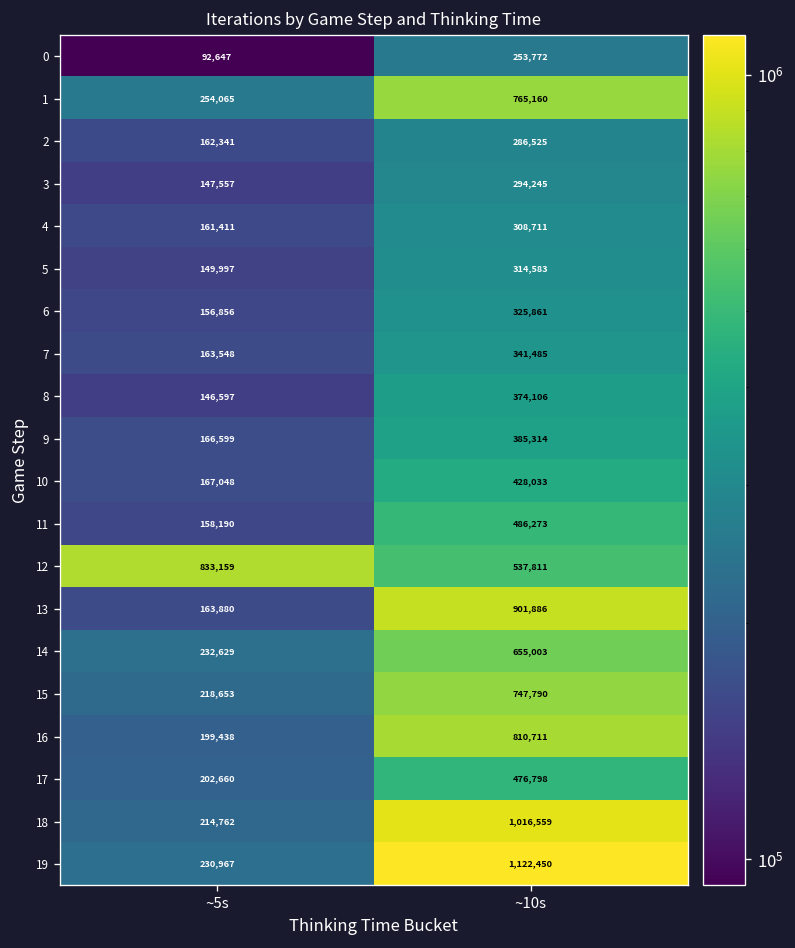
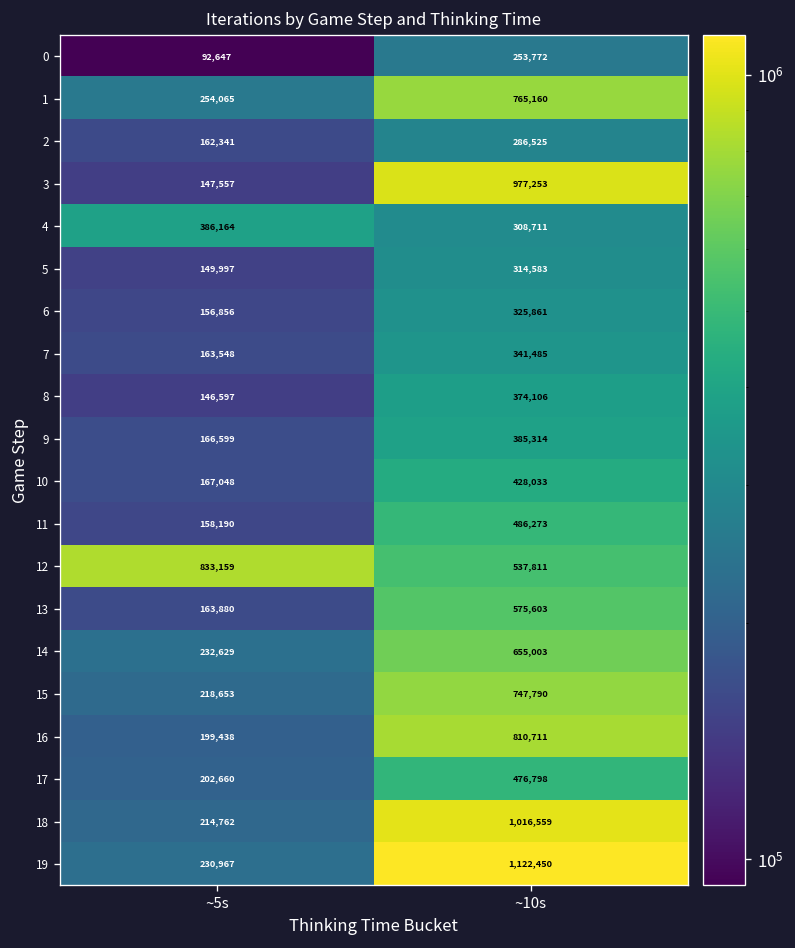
3, ~10s: 294,245 -> 977,253
4, ~5s: 161,411 -> 386,164
13, ~10s: 901,886 -> 575,603
